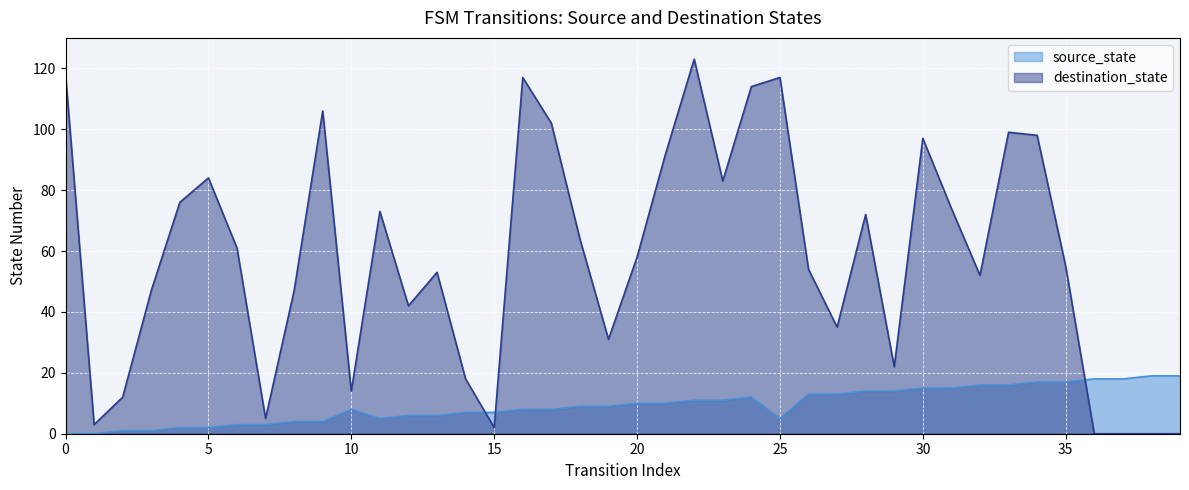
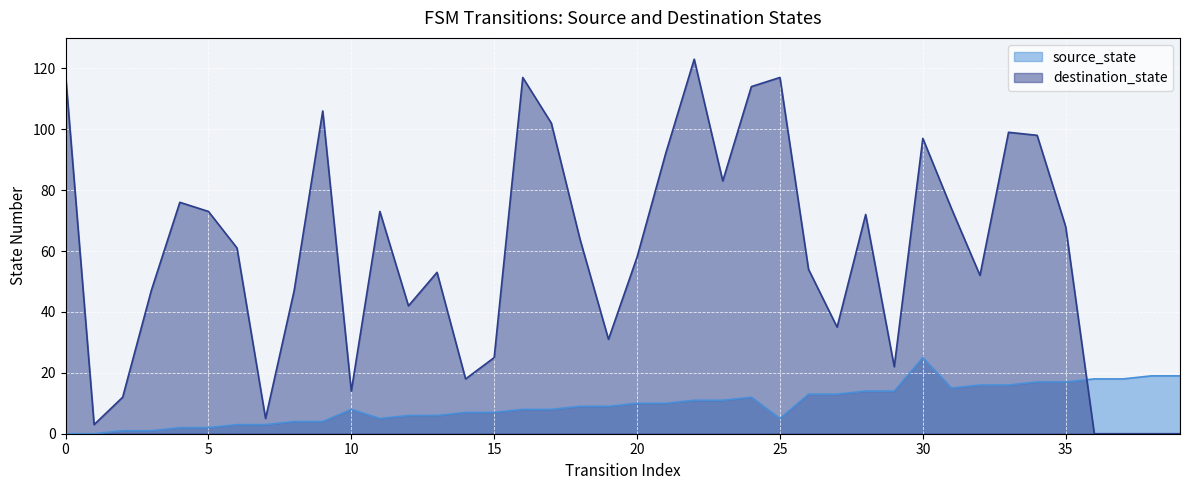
destination_state, 5: 84 -> 73
destination_state, 15: 2 -> 25
source_state, 30: 15 -> 25
destination_state, 35: 55 -> 68
